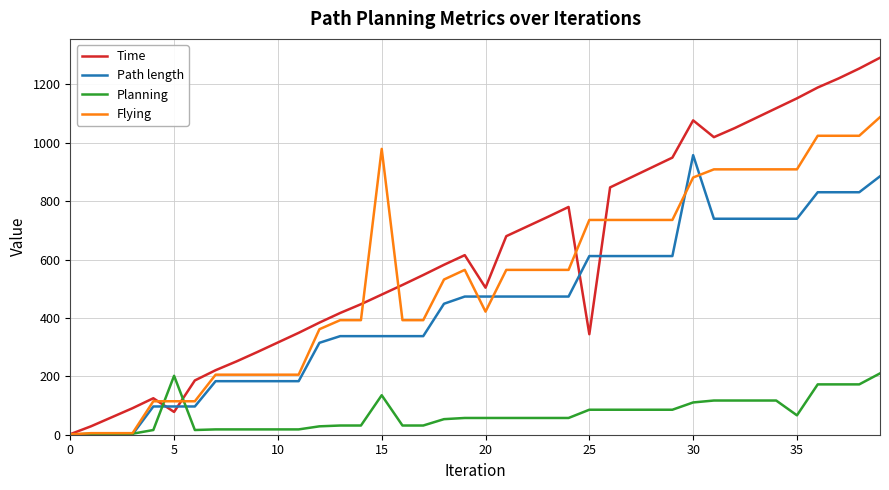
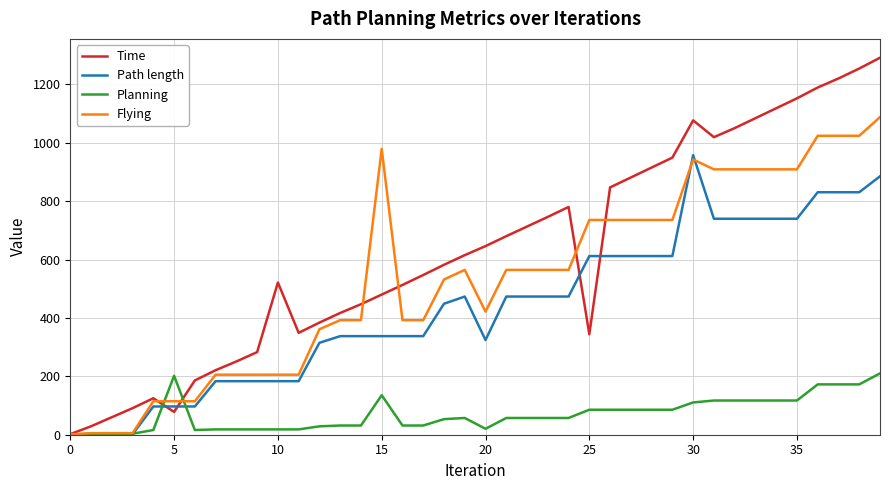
Time, 10: 320 -> 520
Time, 20: 500 -> 650
Path length, 20: 470 -> 320
Planning, 20: 60 -> 20
Flying, 30: 880 -> 940
Planning, 35: 70 -> 120
